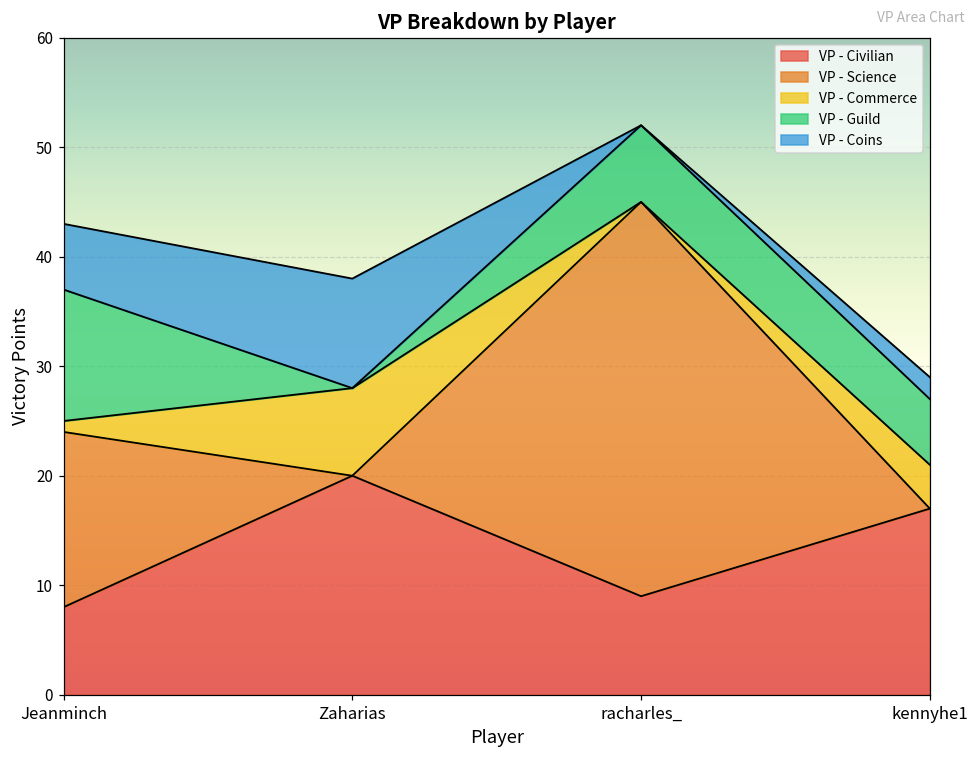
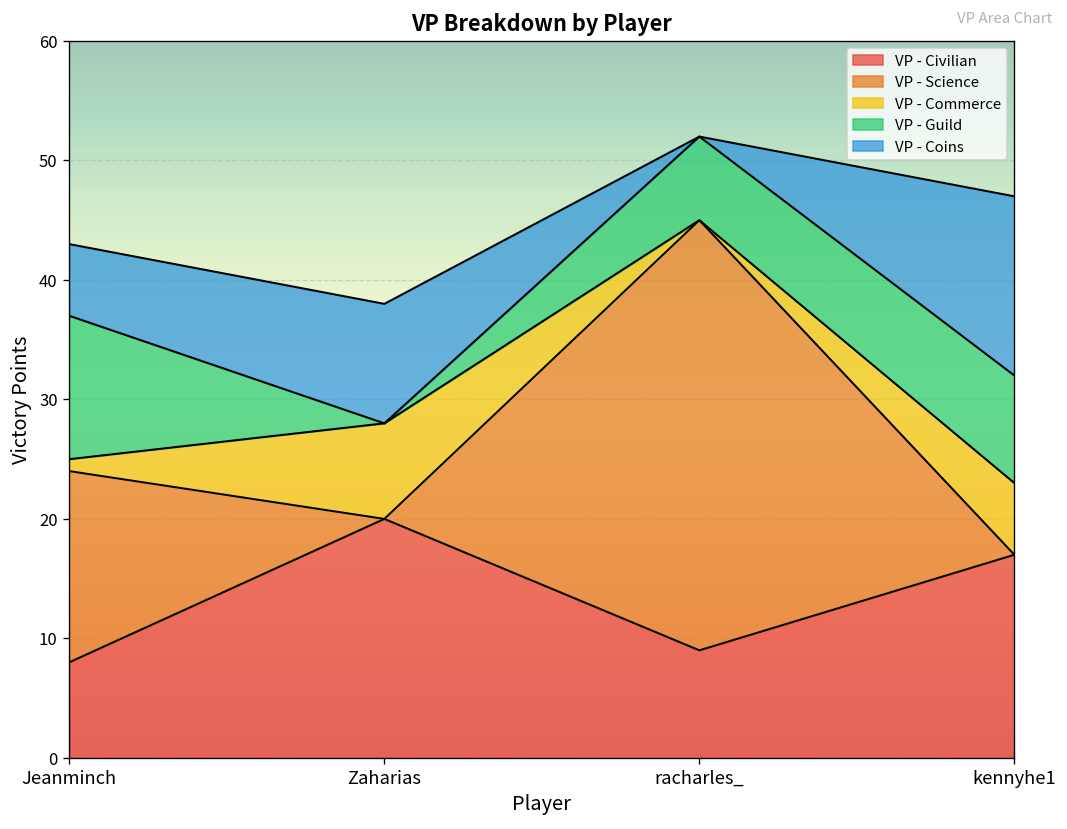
VP - Commerce, kennyhe1: 4 -> 6
VP - Guild, kennyhe1: 6 -> 9
VP - Coins, kennyhe1: 2 -> 15
